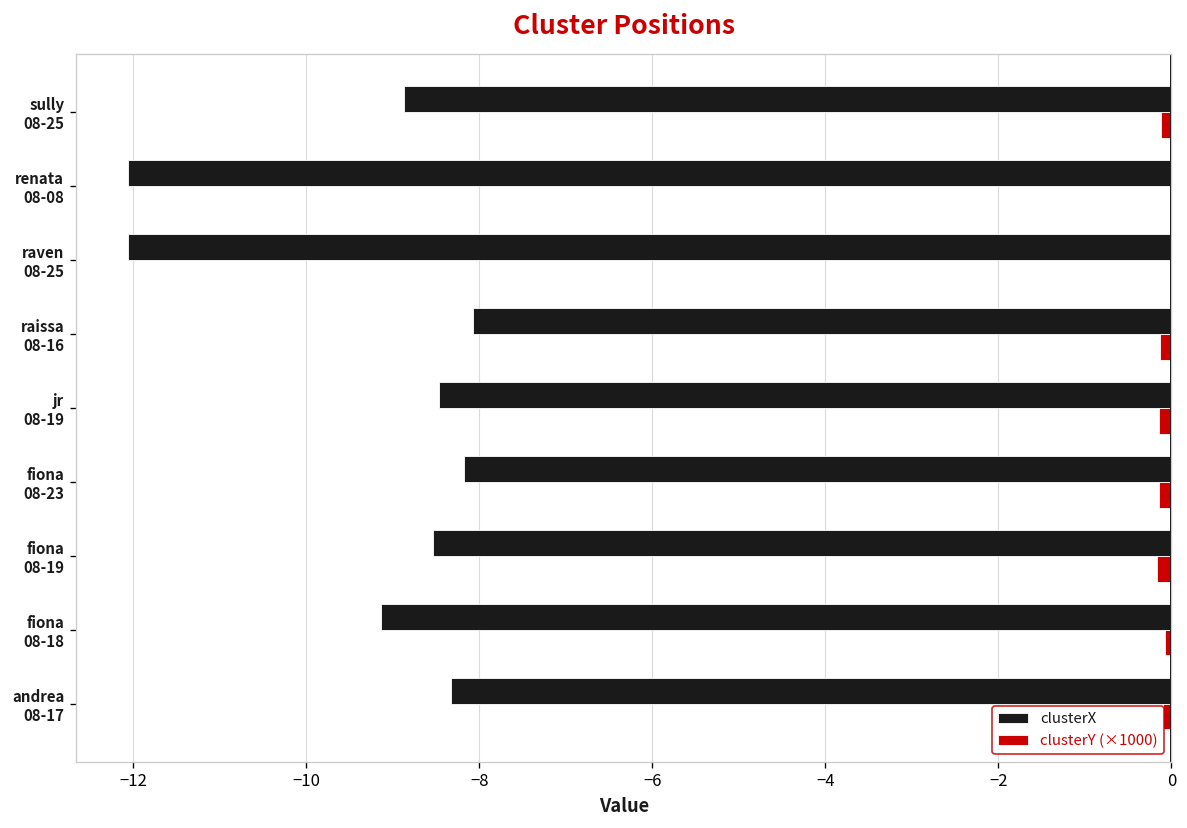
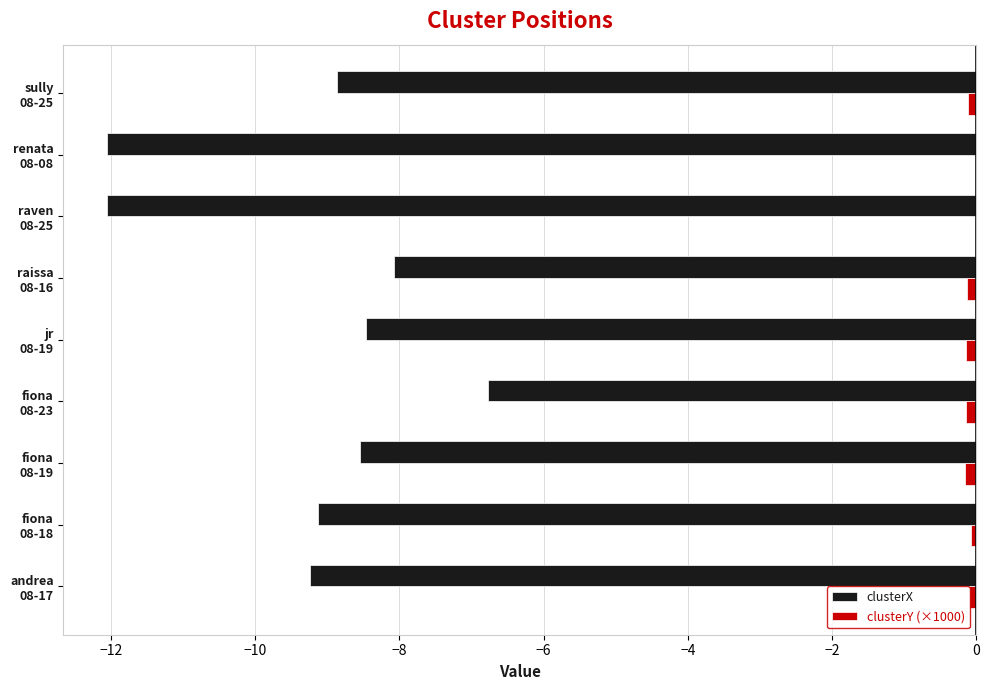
clusterX, fiona 08-23: -8.2 -> -6.8
clusterX, andrea 08-17: -8.3 -> -9.2
